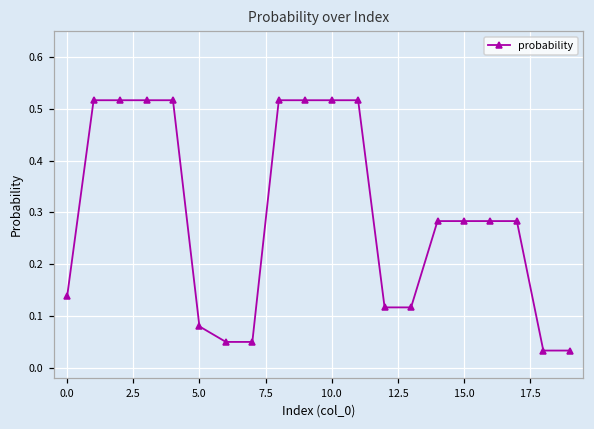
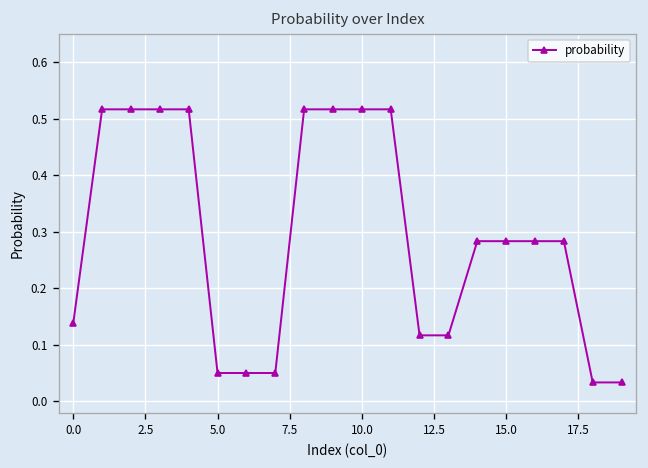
5.0: 0.08 -> 0.05
